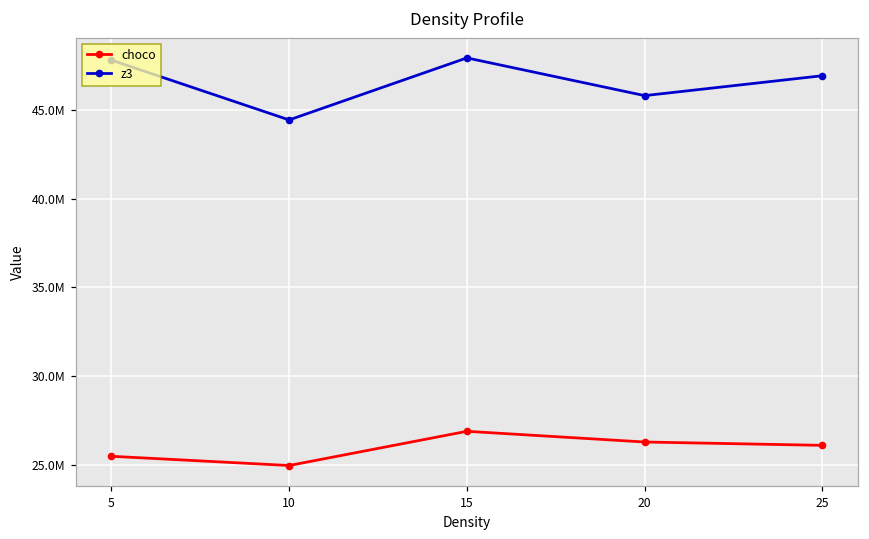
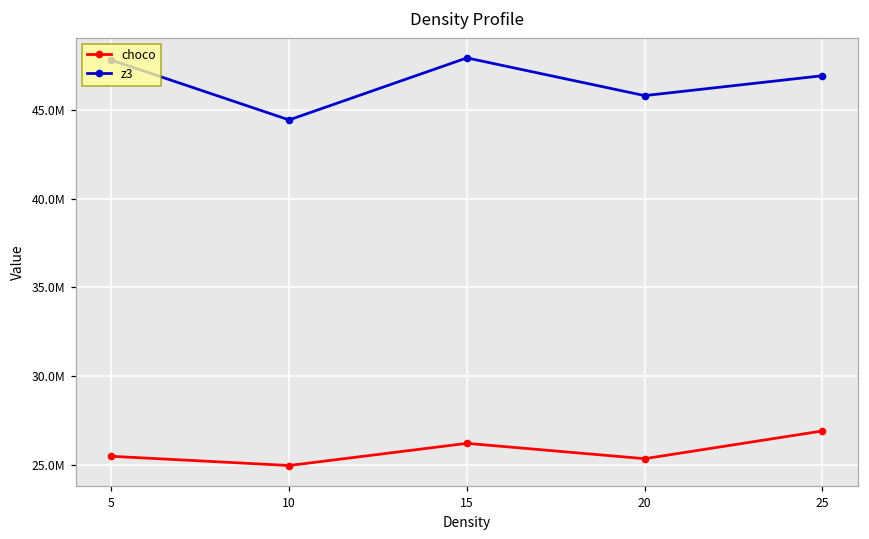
choco, 15: 26900000 -> 26200000
choco, 20: 26300000 -> 25400000
choco, 25: 26100000 -> 26900000
